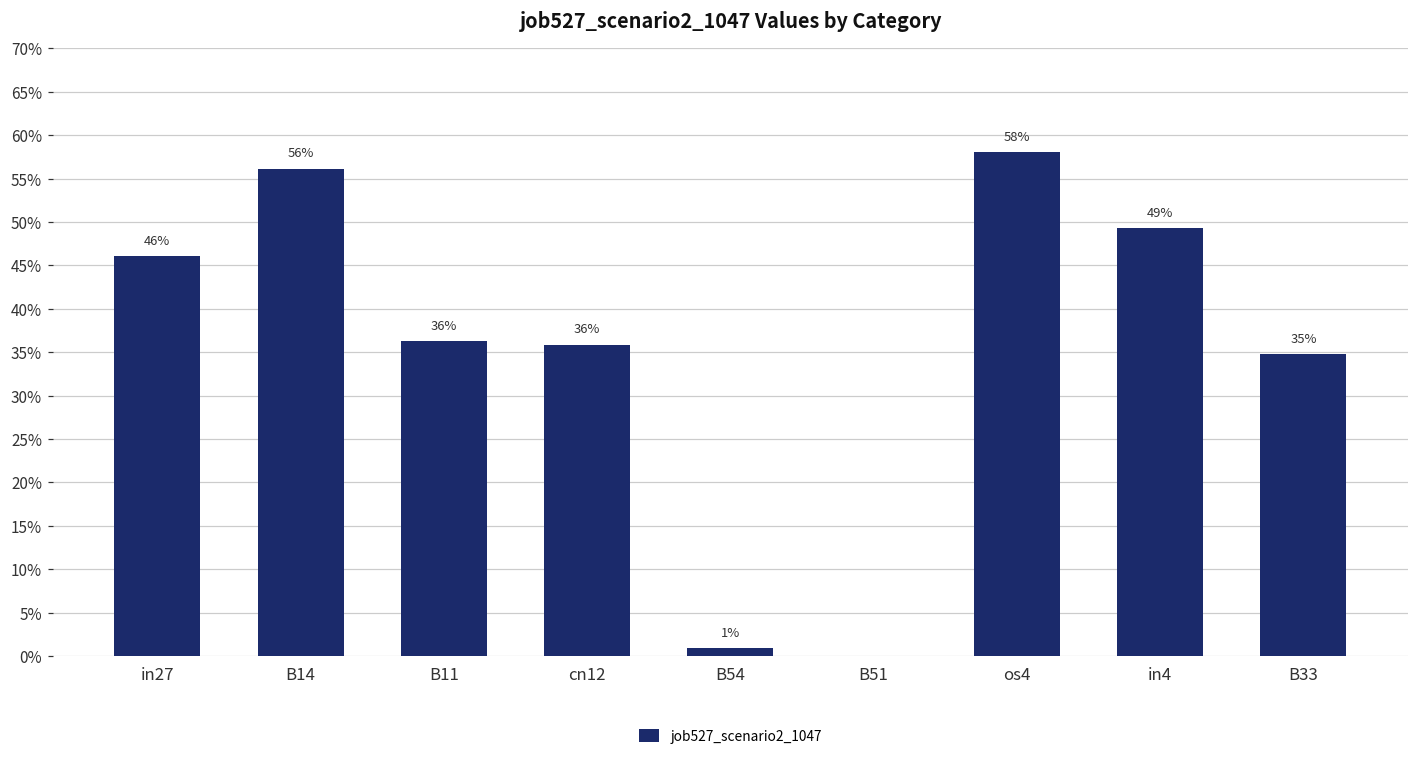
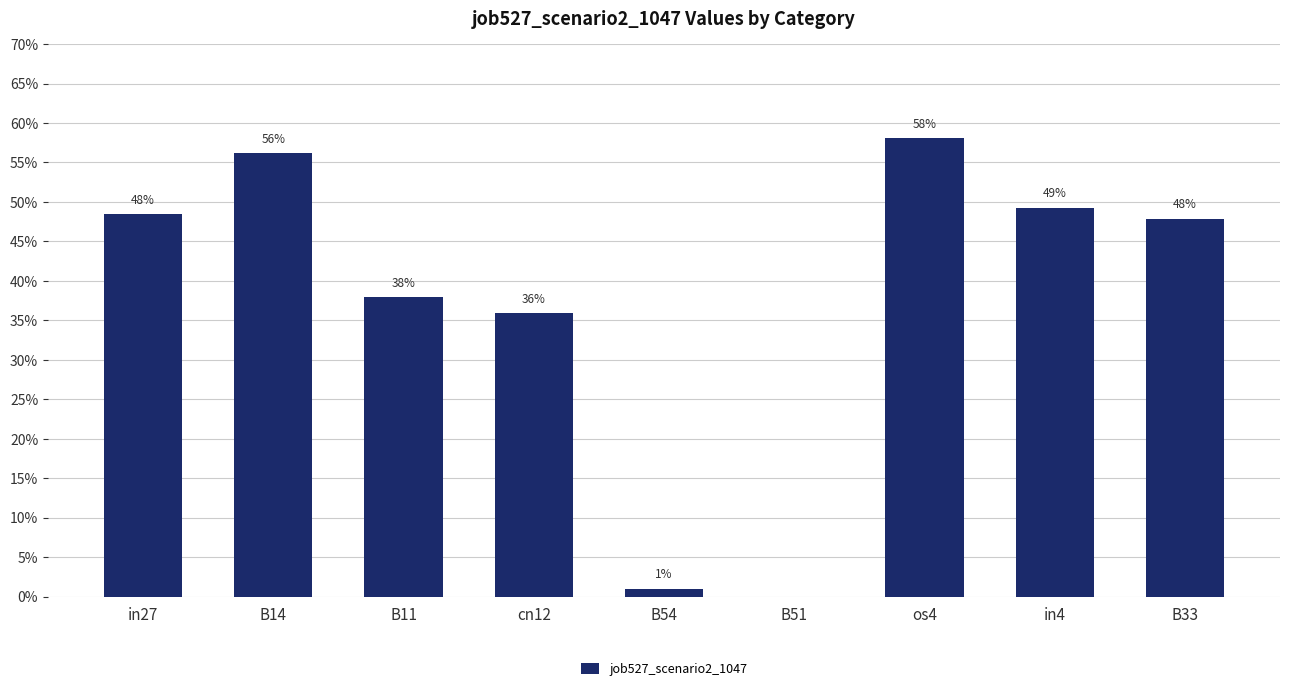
in27: 46% -> 48%
B11: 36% -> 38%
B33: 35% -> 48%
